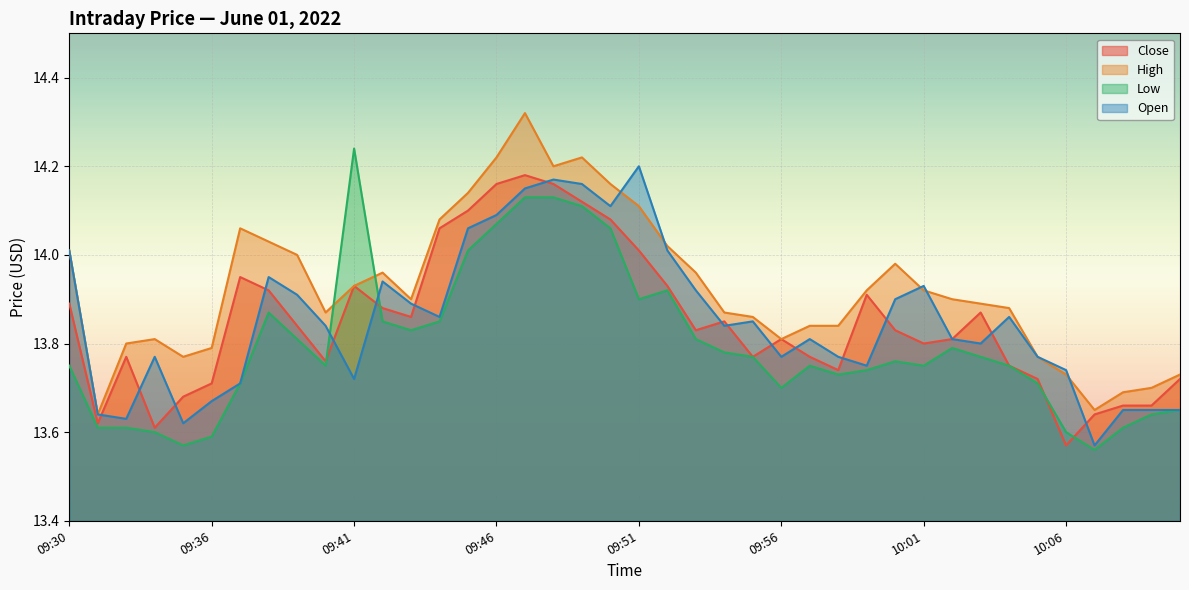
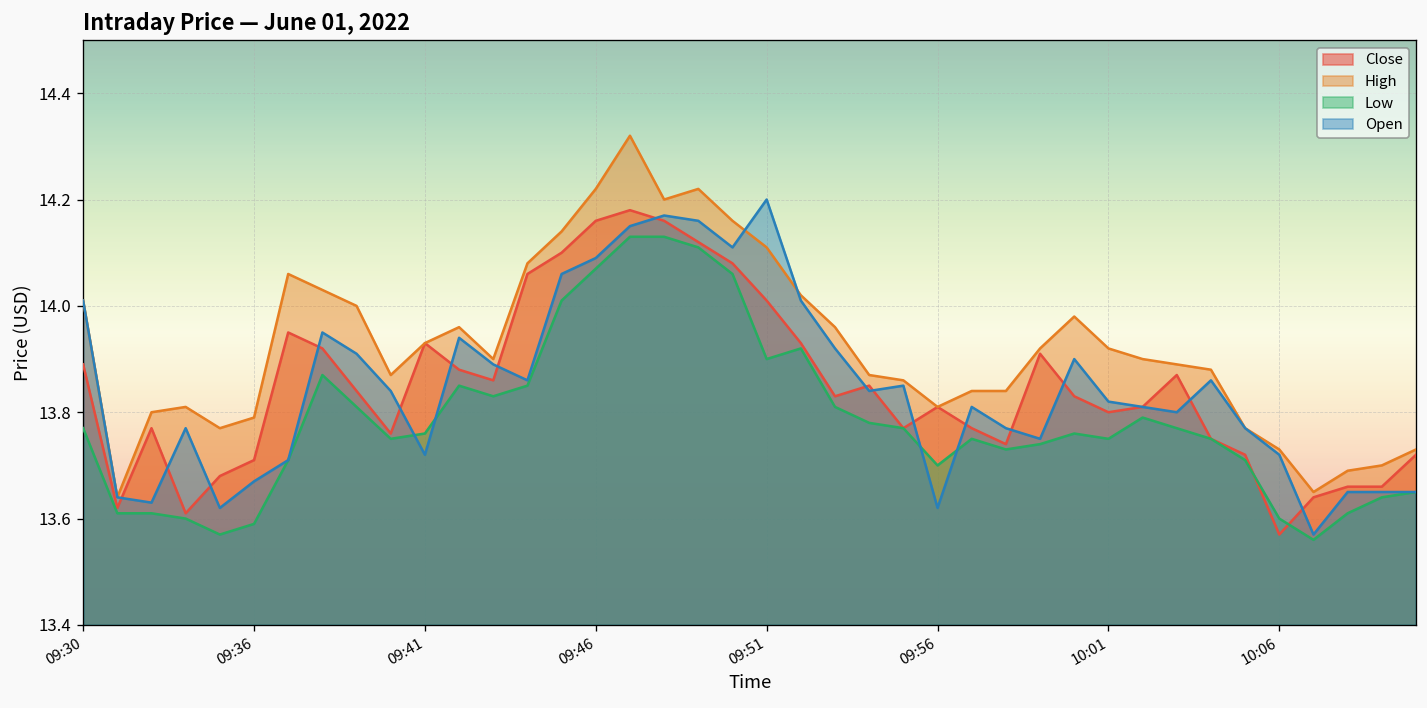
Low, 09:30: 13.75 -> 13.77
Low, 09:41: 14.24 -> 13.76
Open, 09:56: 13.77 -> 13.62
Open, 10:01: 13.93 -> 13.82
Open, 10:06: 13.74 -> 13.72
